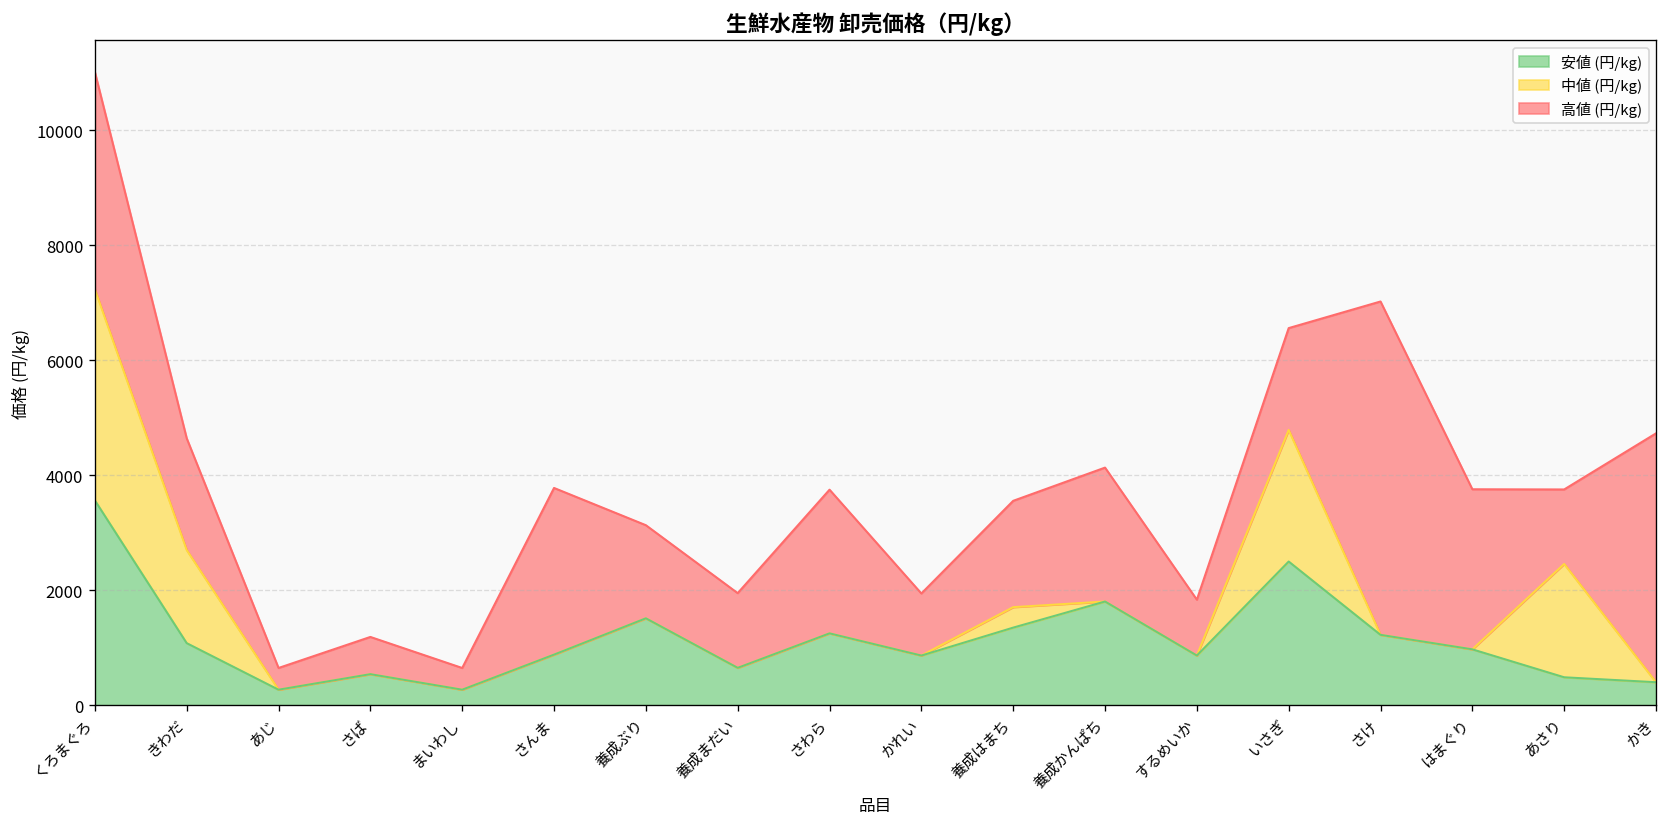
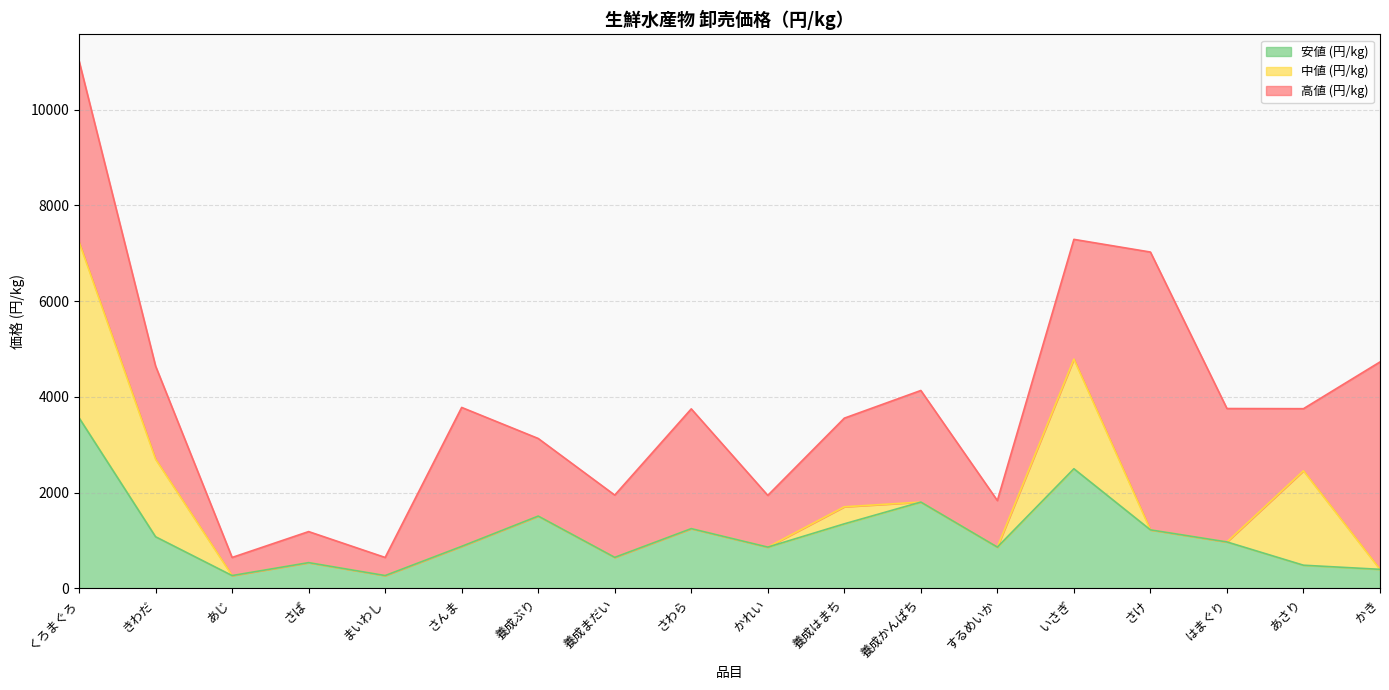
高値 (円/kg), いさぎ: 1800 -> 2500
